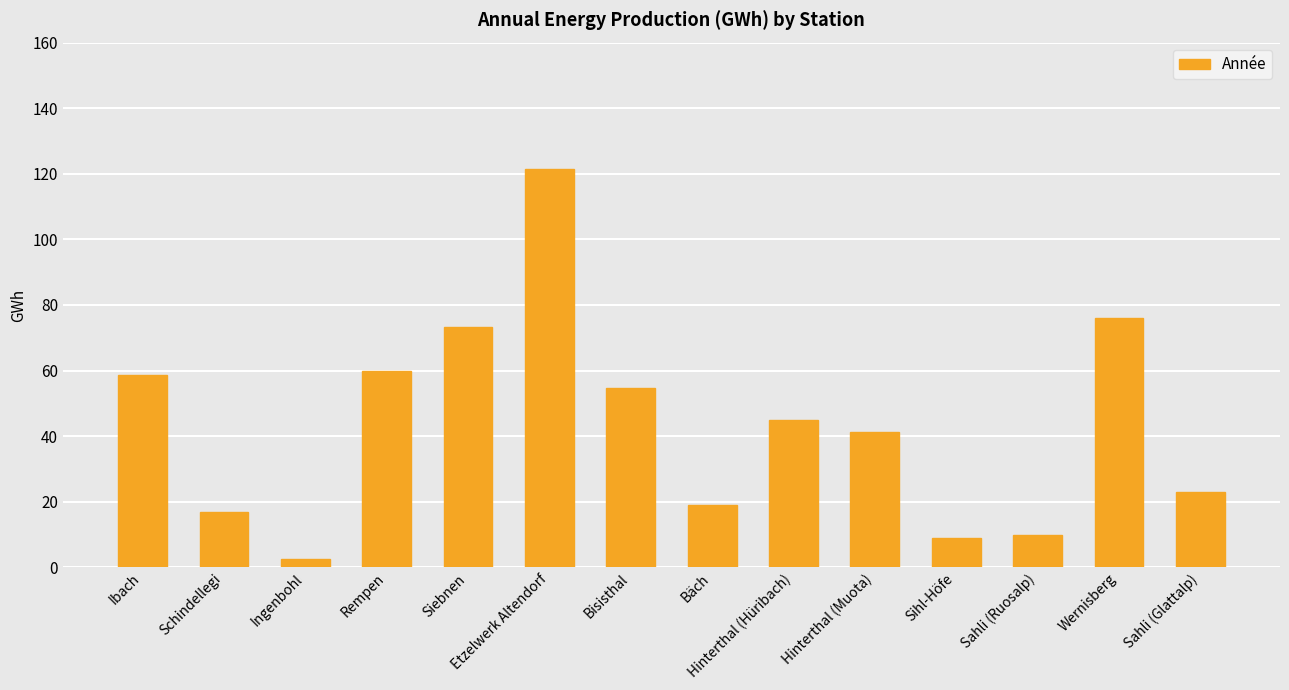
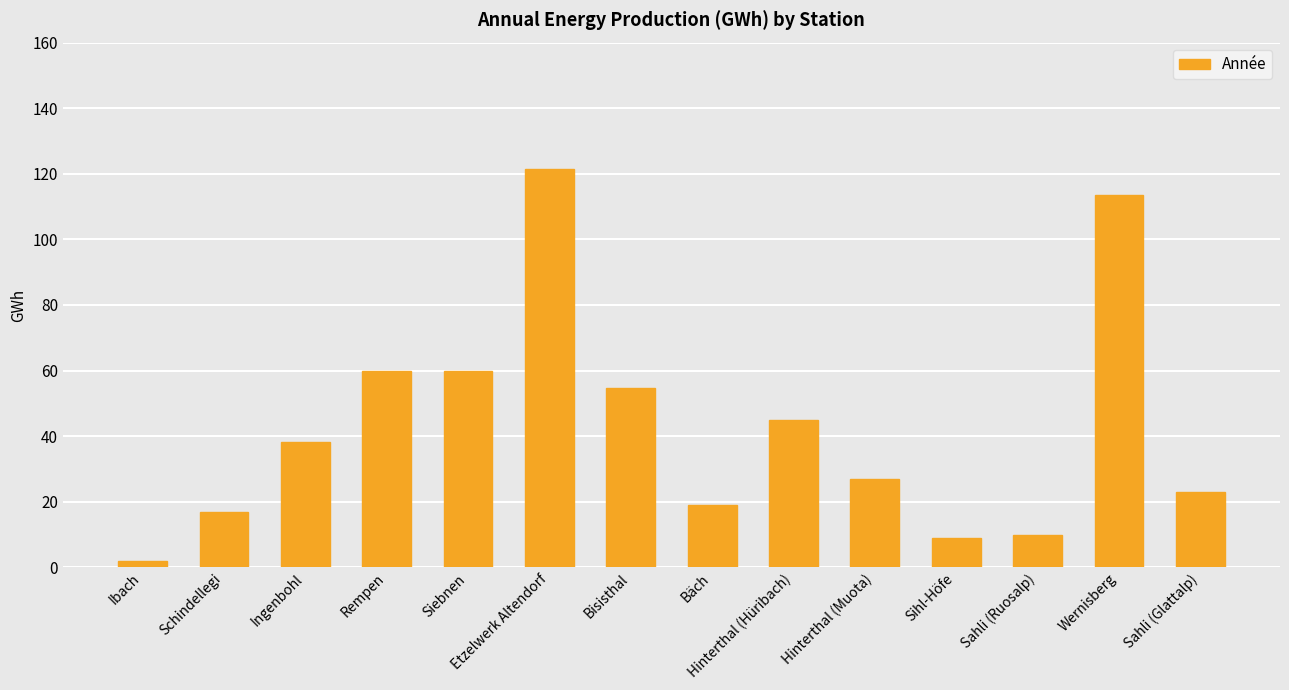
Ibach: 59 -> 2
Ingenbohl: 2 -> 38
Siebnen: 73 -> 60
Hinterthal (Muota): 41 -> 27
Wernisberg: 76 -> 114
